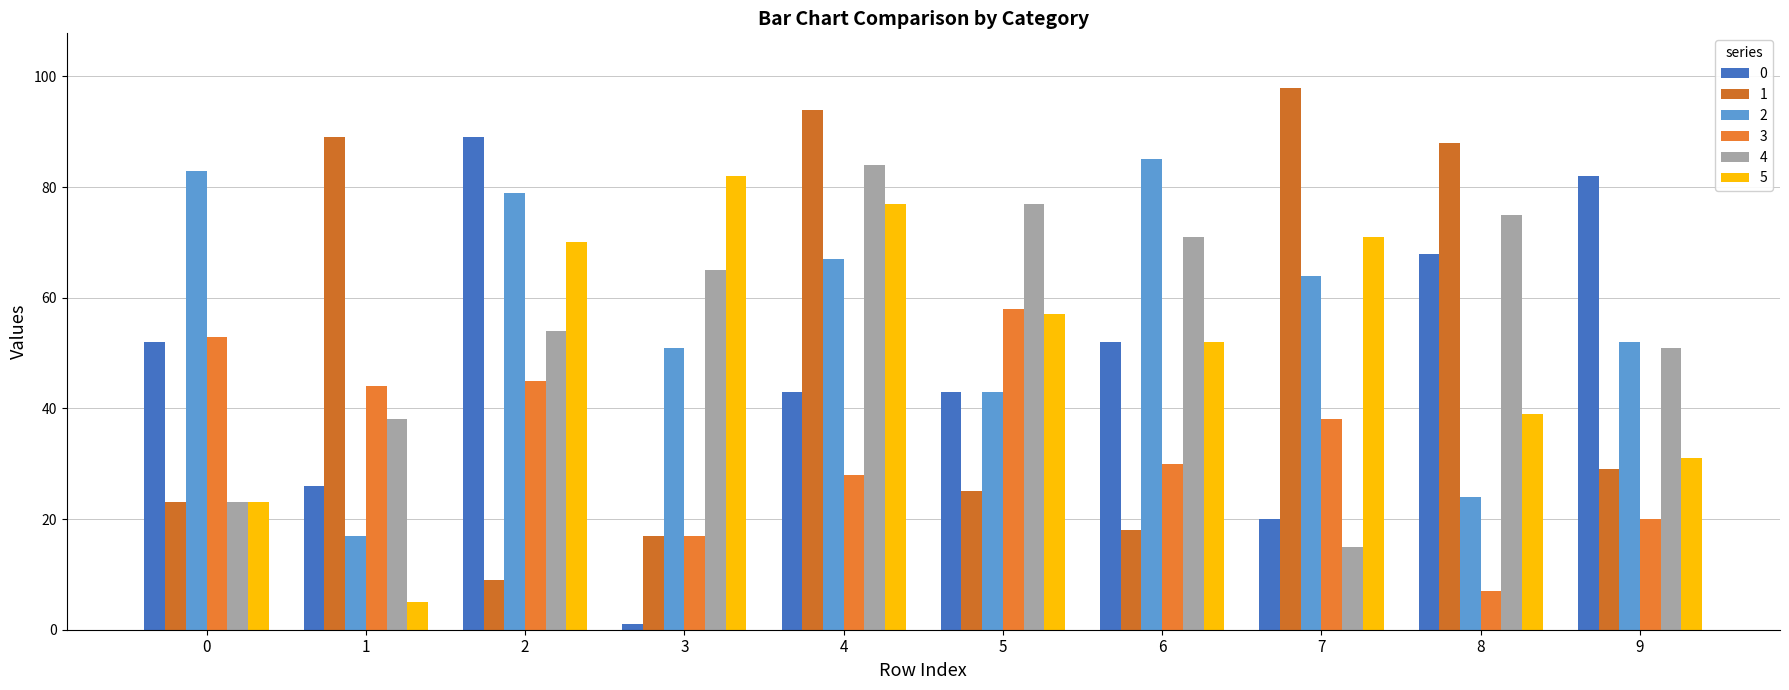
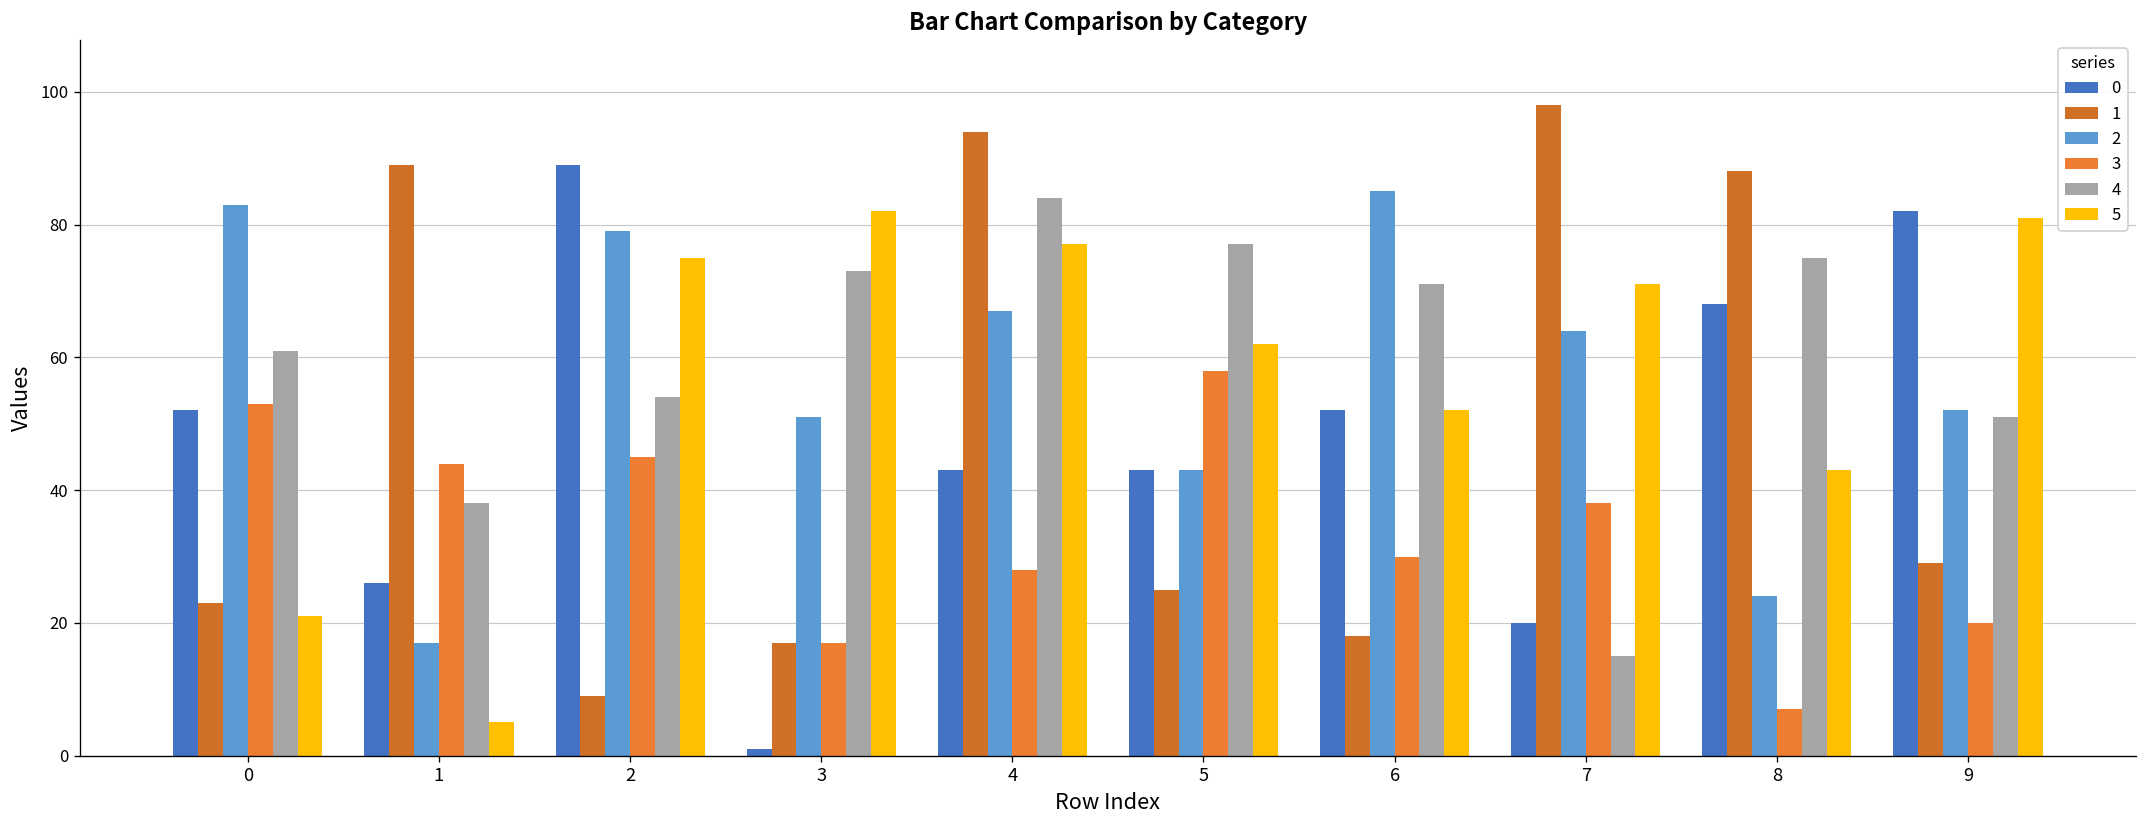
4, 0: 23 -> 61
5, 0: 23 -> 21
5, 2: 70 -> 75
4, 3: 65 -> 73
5, 5: 57 -> 62
5, 8: 39 -> 43
5, 9: 31 -> 81
